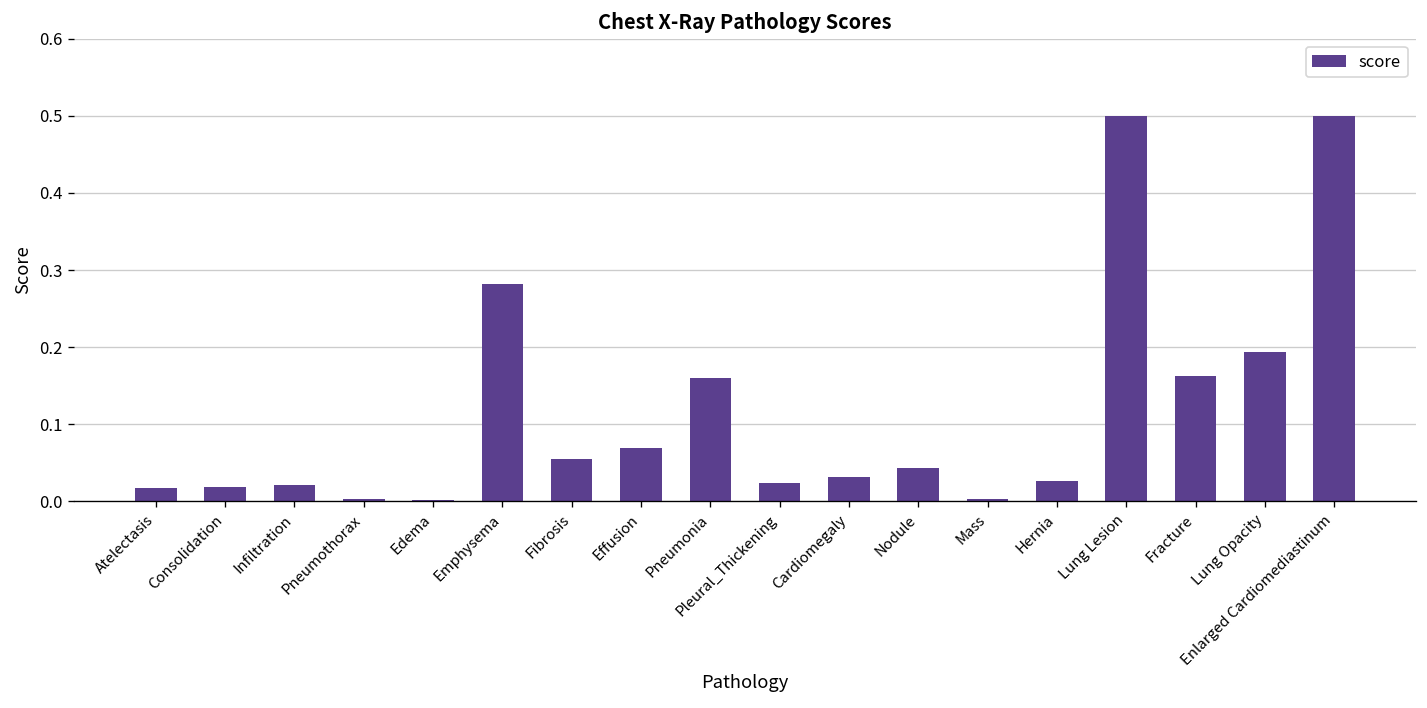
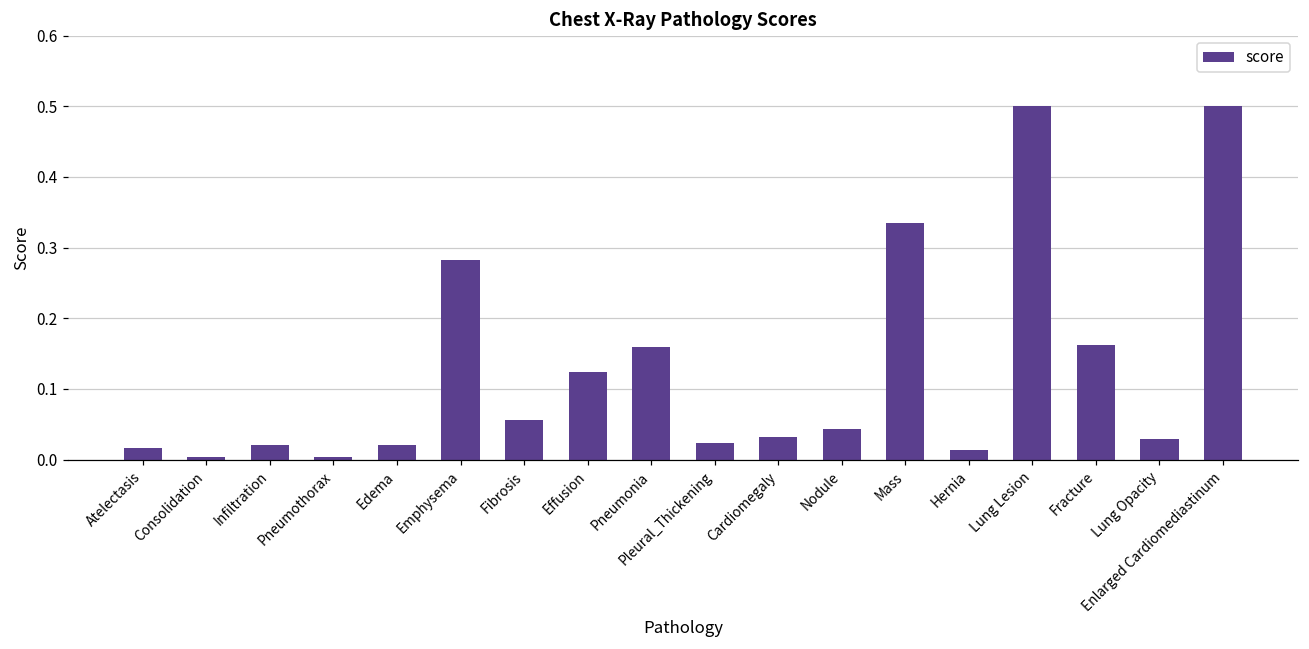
Consolidation: 0.02 -> 0.00
Edema: 0.00 -> 0.02
Effusion: 0.07 -> 0.12
Mass: 0.00 -> 0.33
Hernia: 0.03 -> 0.01
Lung Opacity: 0.19 -> 0.03
